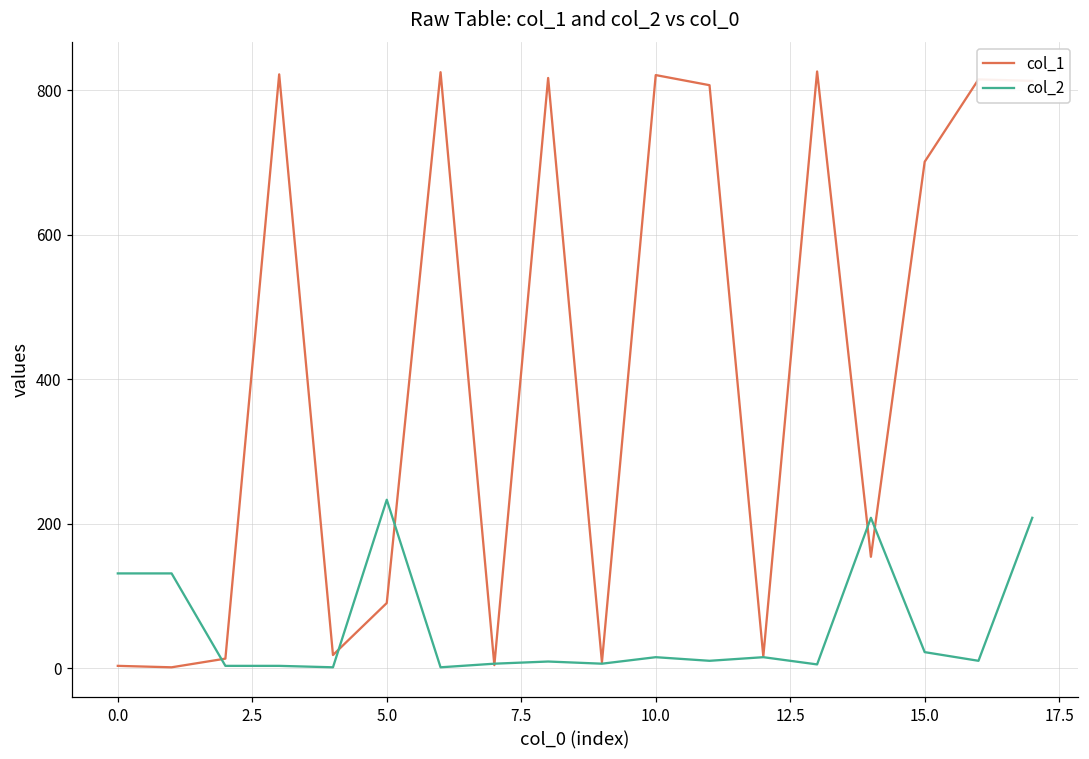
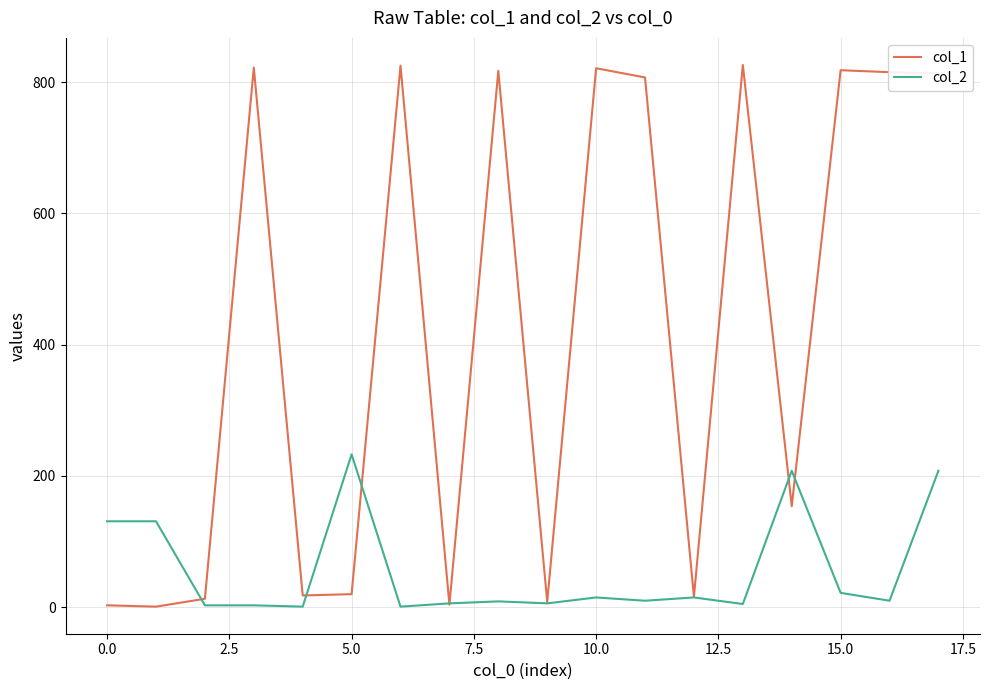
col_1, 5.0: 90 -> 20
col_1, 15.0: 700 -> 820
